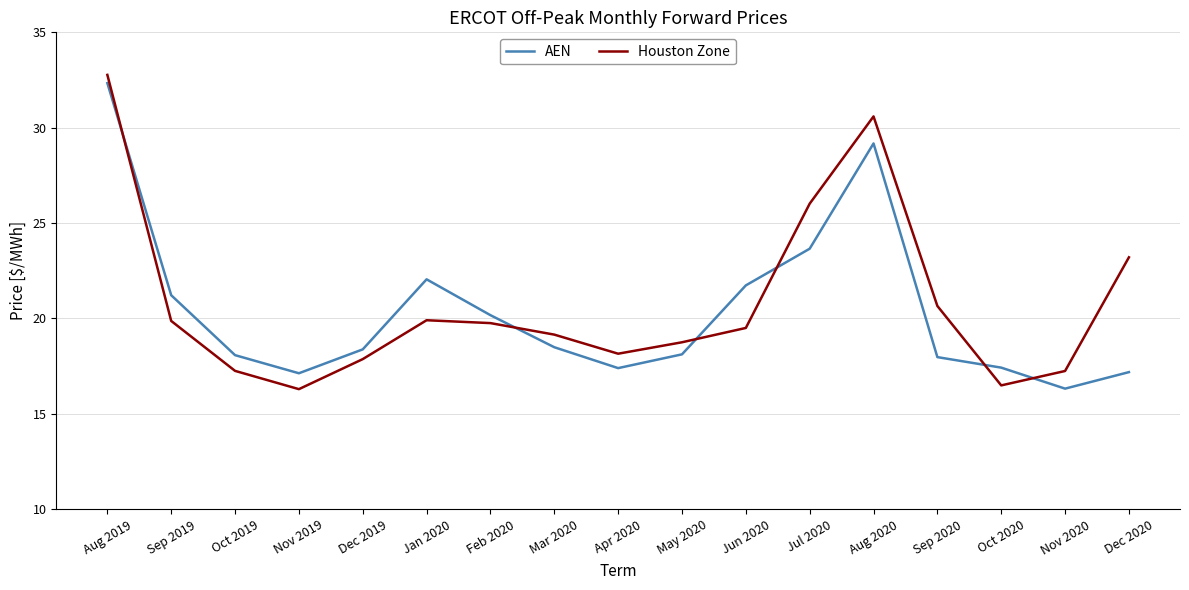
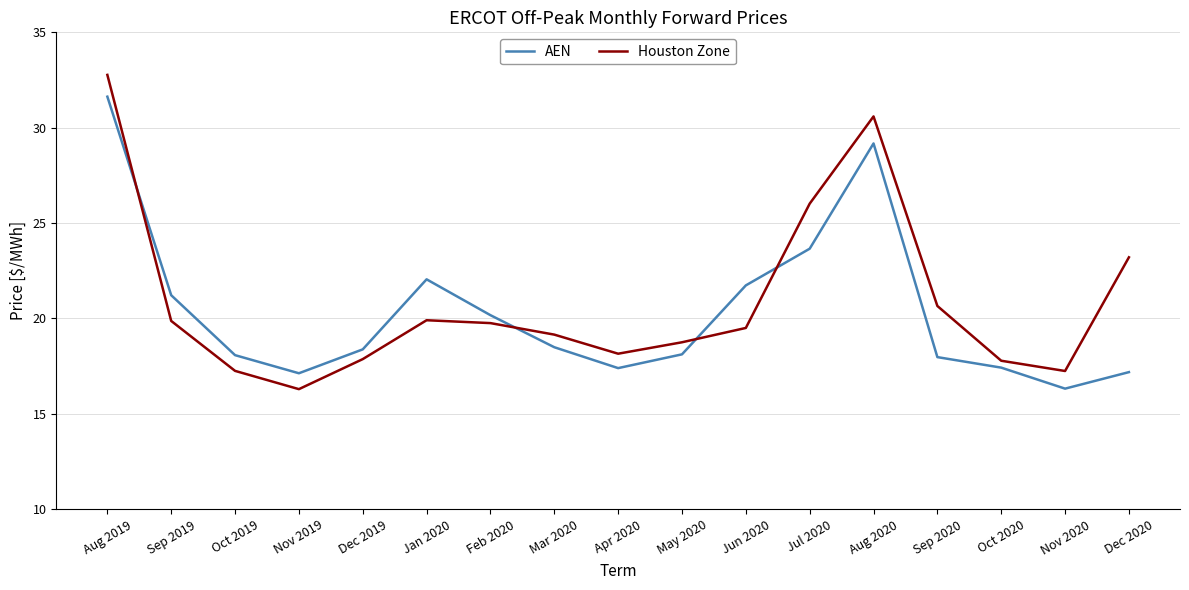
AEN, Aug 2019: 32.3 -> 31.6
Houston Zone, Oct 2020: 16.5 -> 17.8
